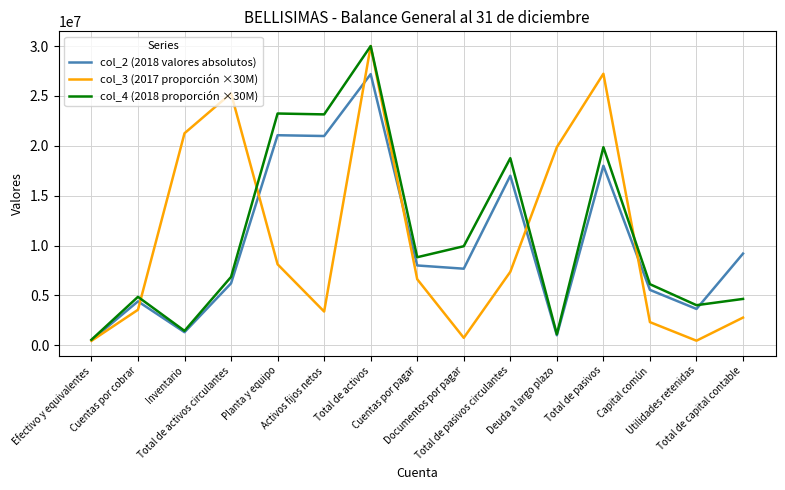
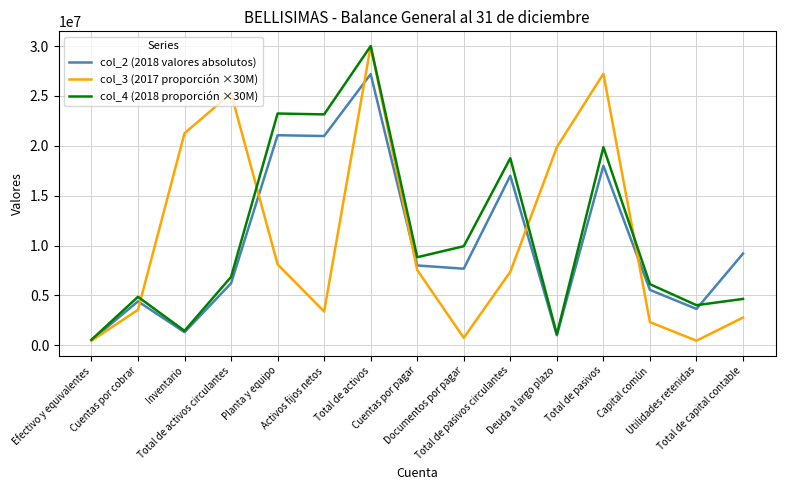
col_3 (2017 proporción ×30M), Cuentas por pagar: 7000000 -> 8000000
